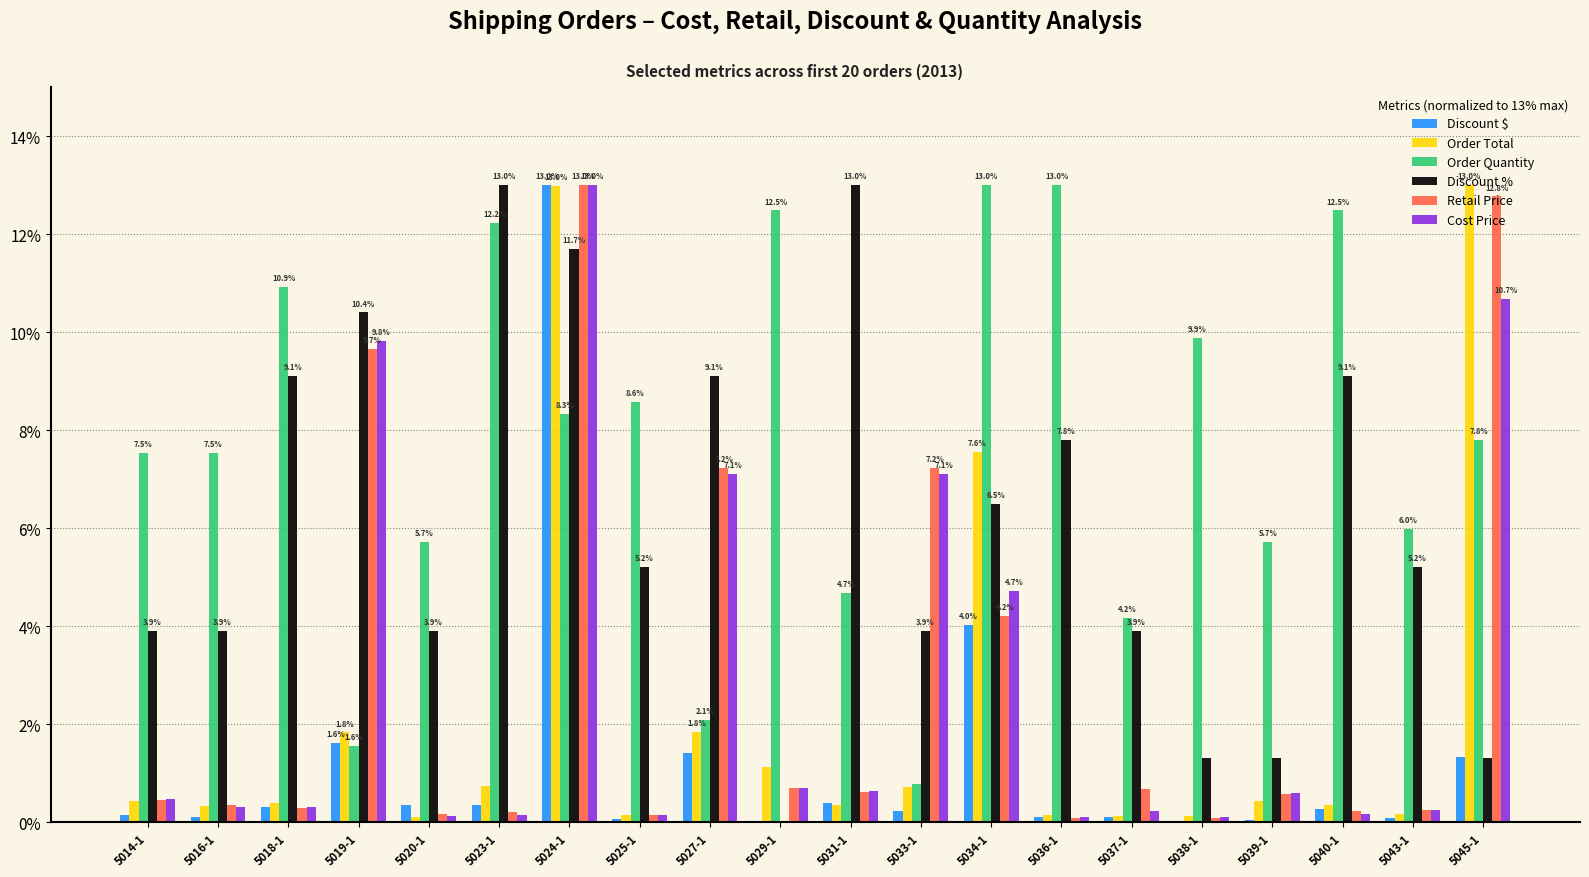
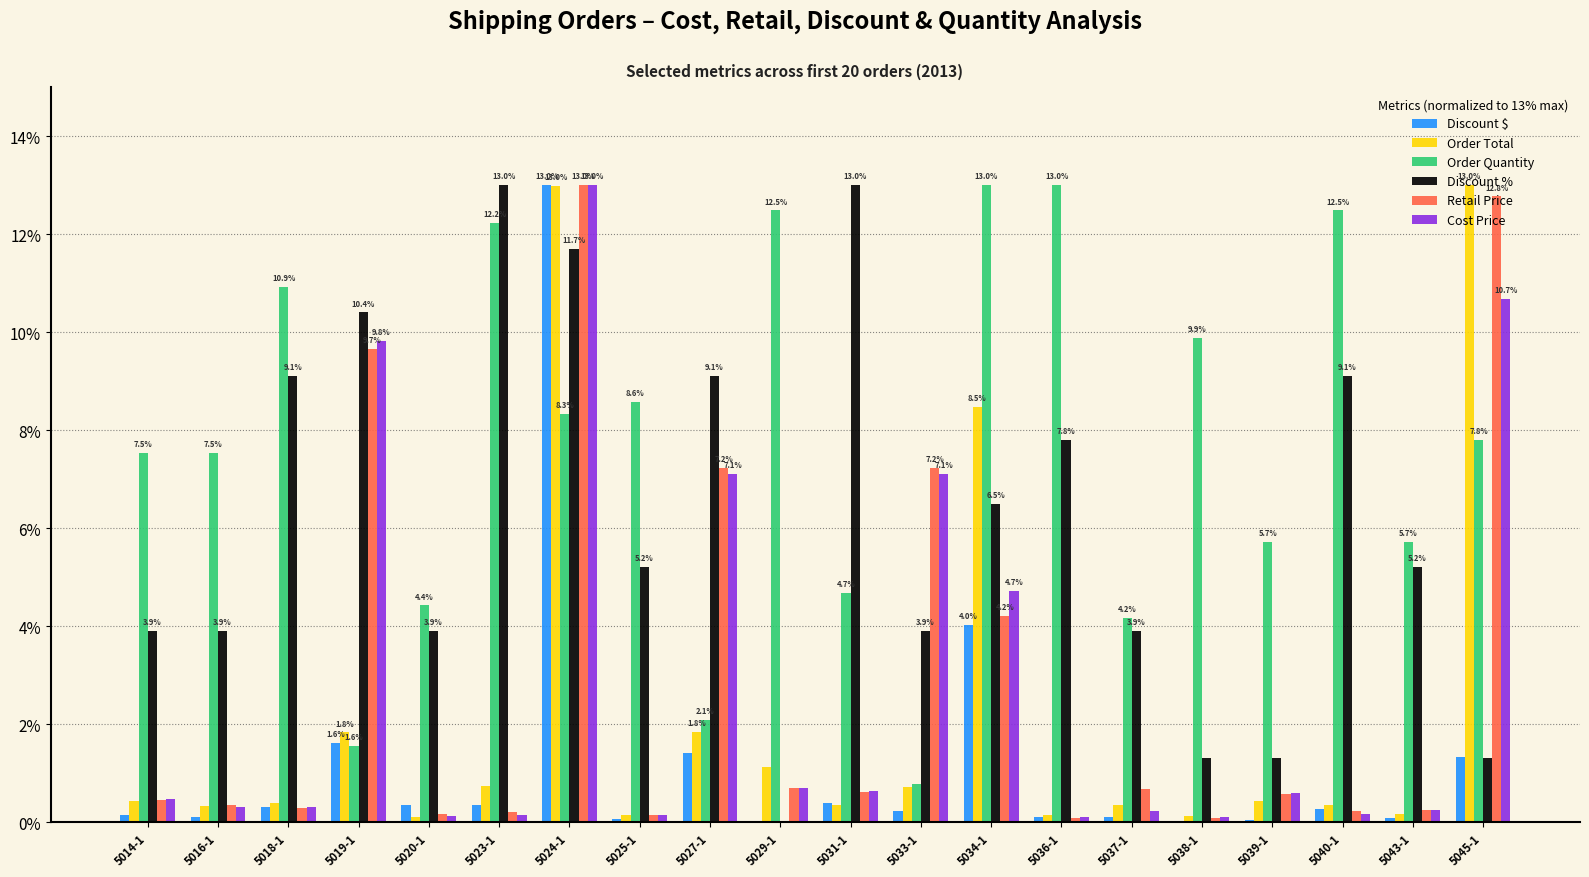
Order Quantity, 5020-1: 5.7% -> 4.4%
Order Total, 5034-1: 7.6% -> 8.5%
Order Total, 5037-1: 0.1% -> 0.4%
Order Quantity, 5043-1: 6.0% -> 5.7%
